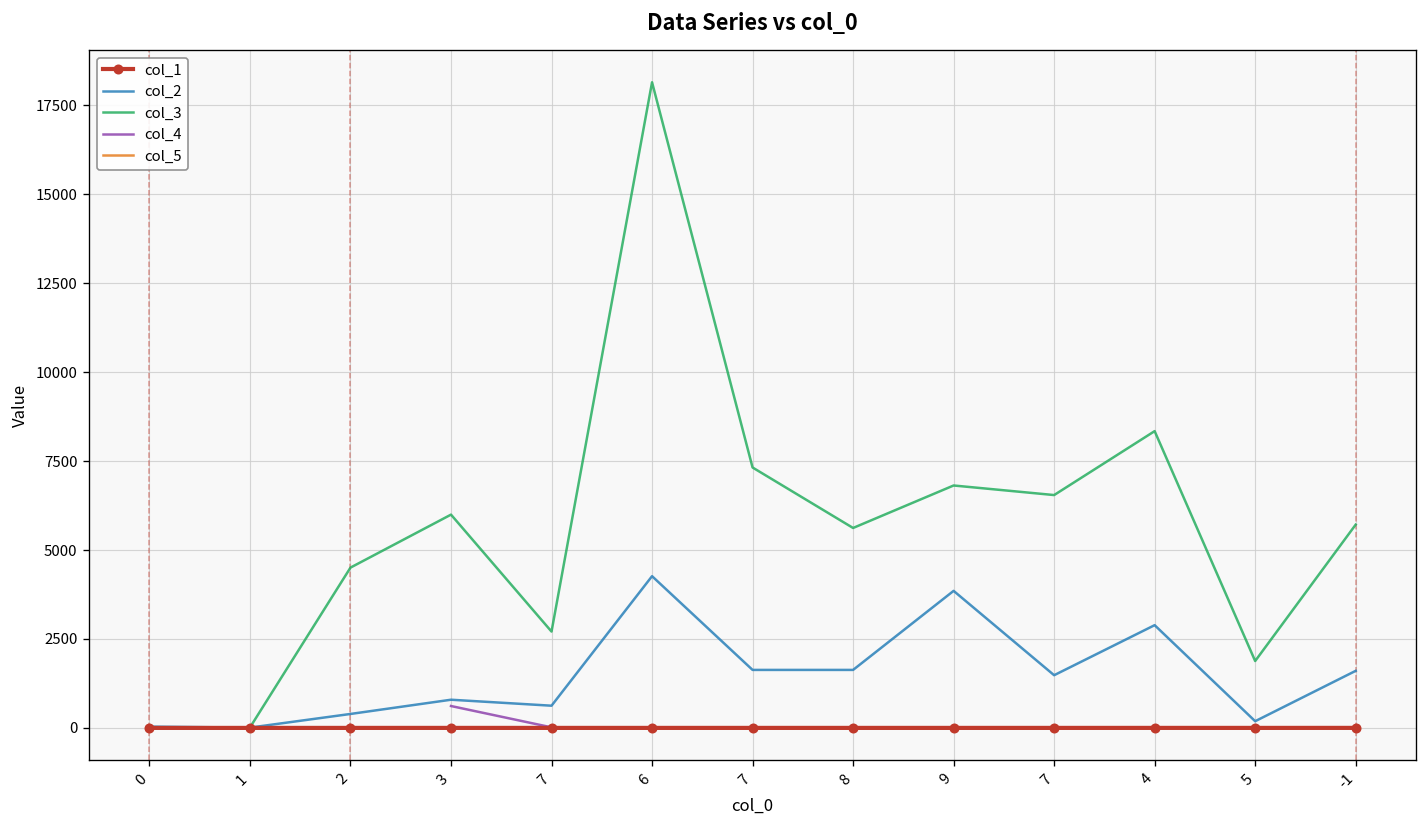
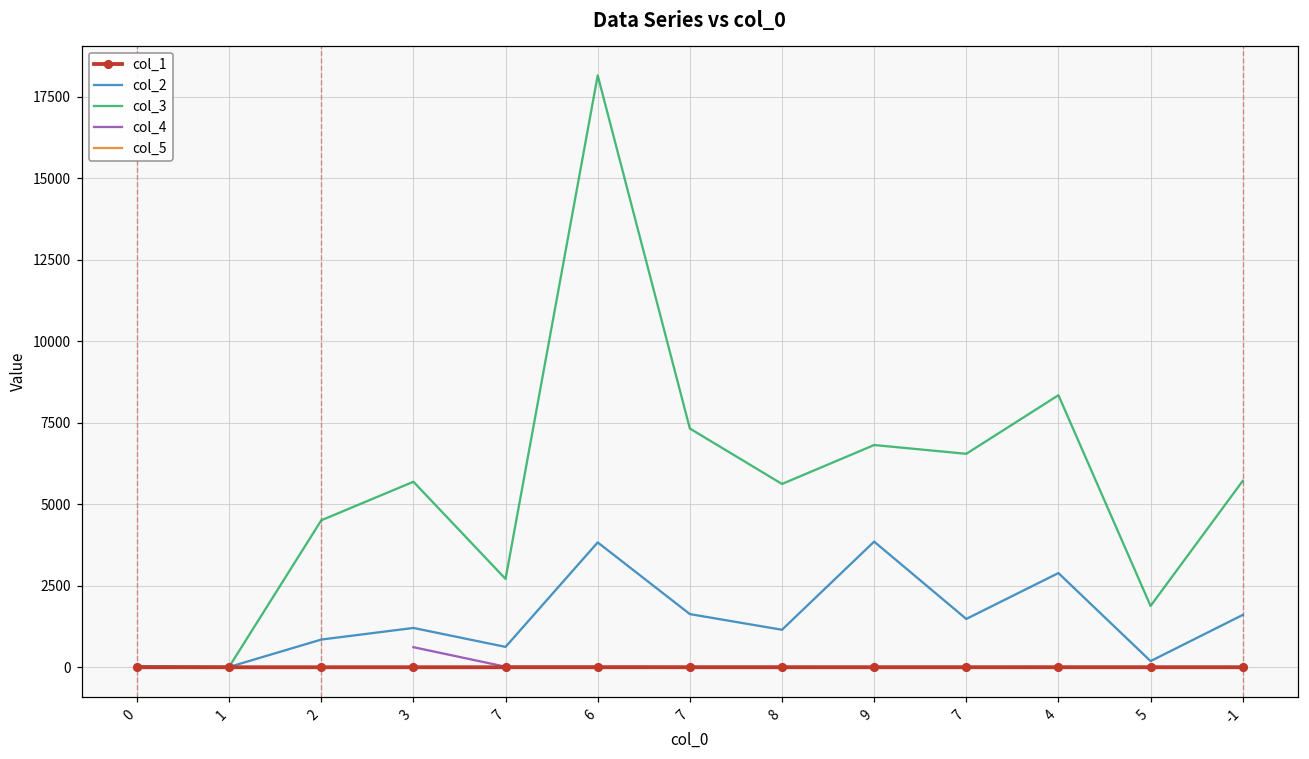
col_2, 2: 400 -> 800
col_2, 3: 800 -> 1200
col_3, 3: 6000 -> 5700
col_2, 6: 4300 -> 3800
col_2, 8: 1600 -> 1100
